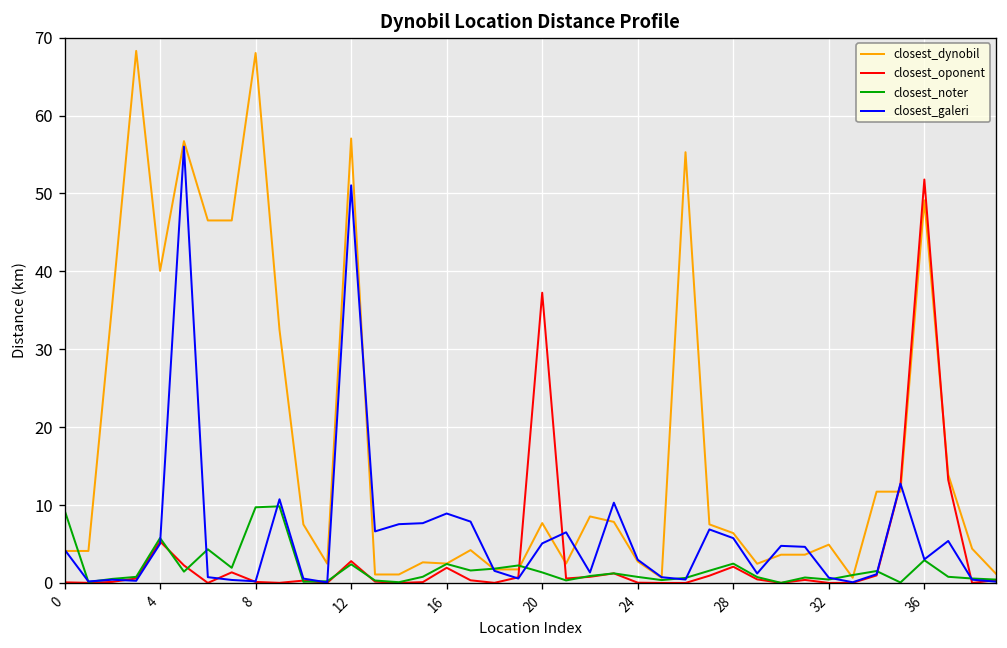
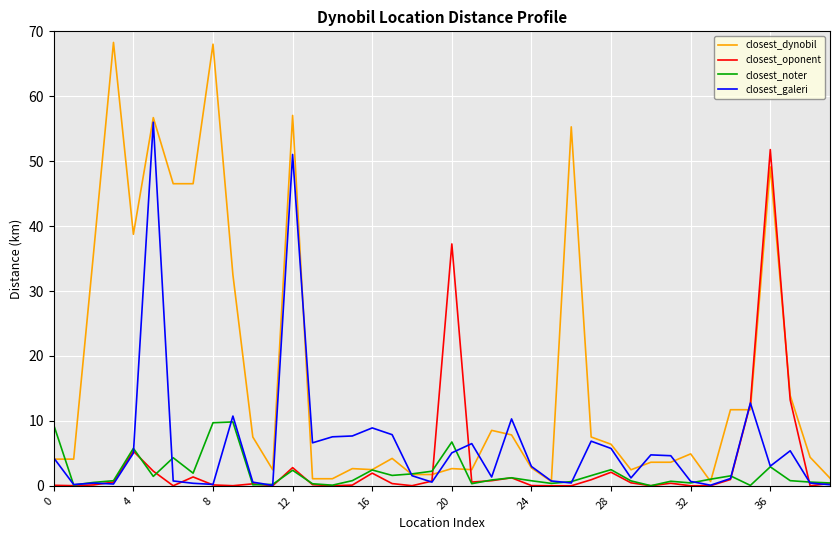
closest_dynobil, 4: 40 -> 39
closest_dynobil, 20: 8 -> 3
closest_noter, 20: 1 -> 7
